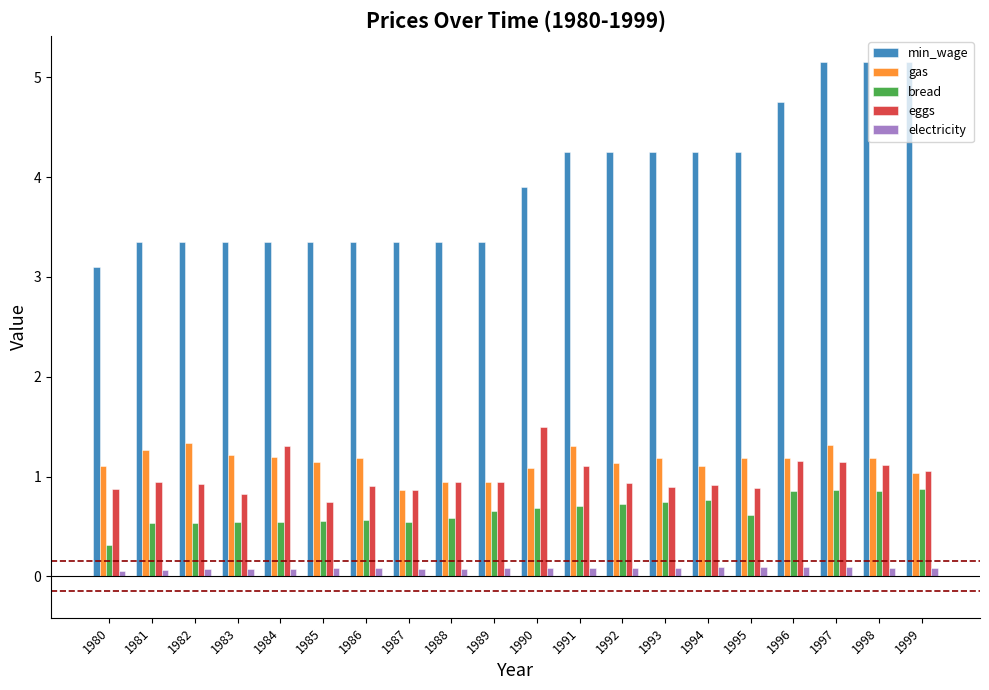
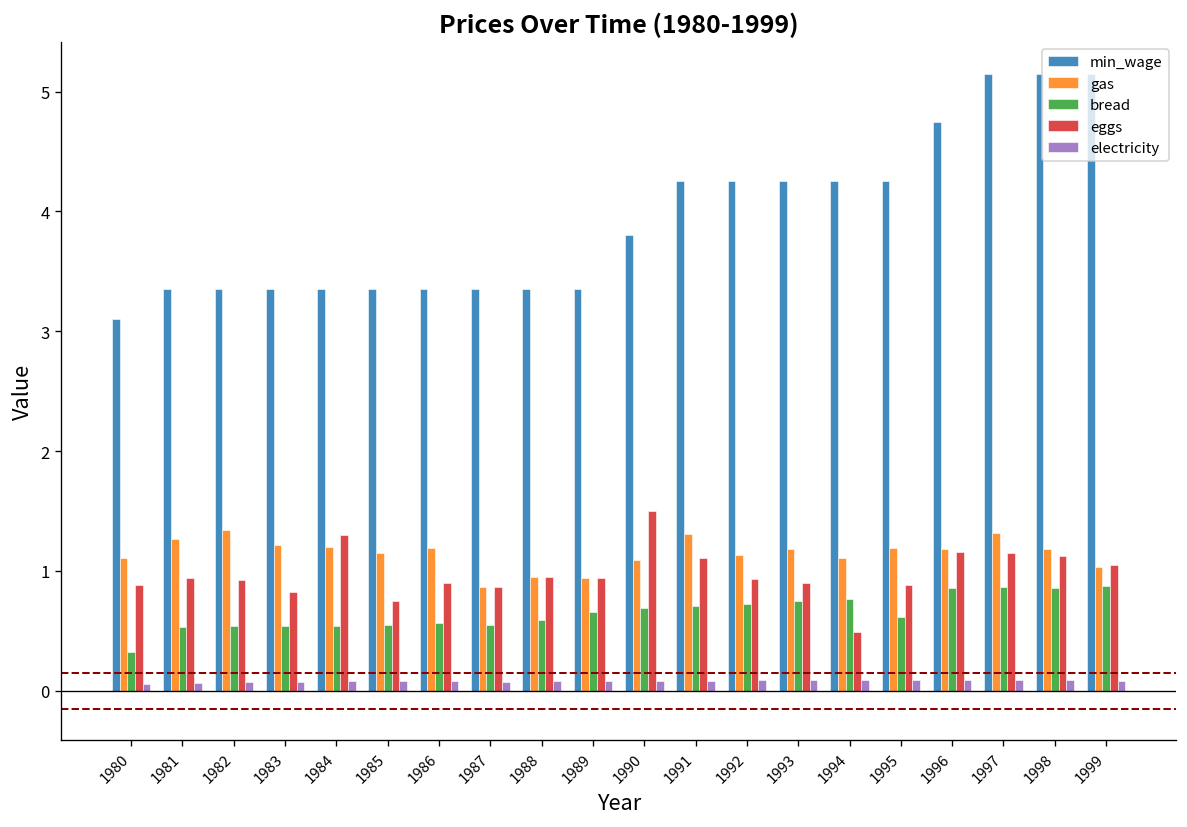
min_wage, 1990: 3.9 -> 3.8
eggs, 1994: 0.9 -> 0.5
